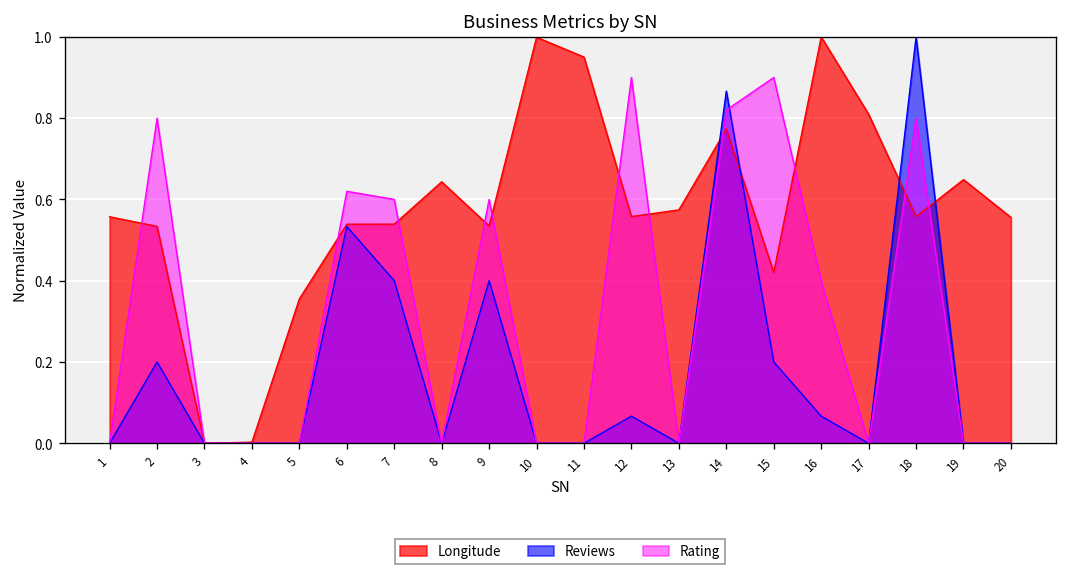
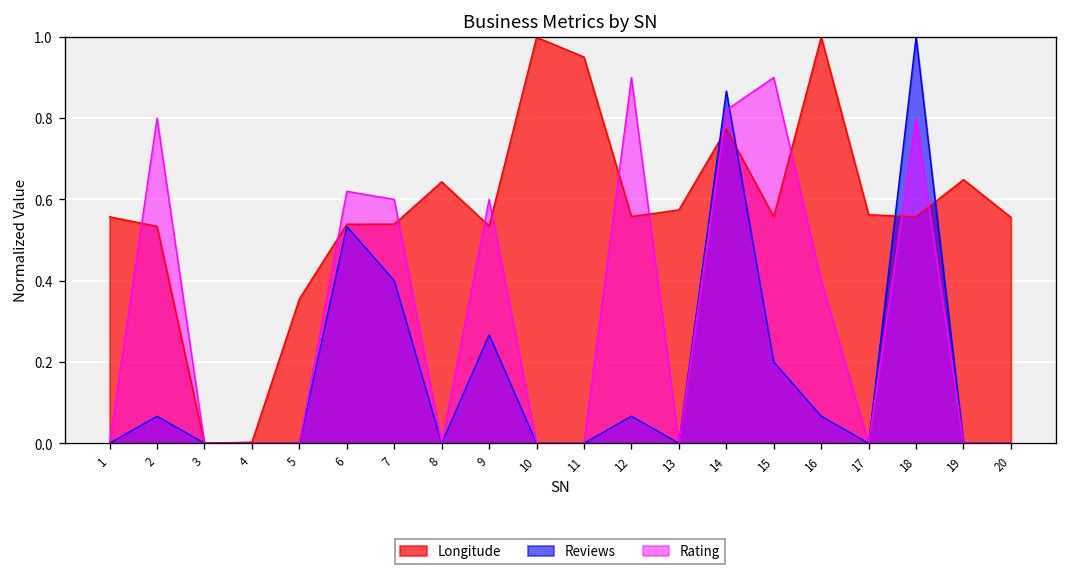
Reviews, 2: 0.20 -> 0.07
Reviews, 9: 0.40 -> 0.27
Longitude, 15: 0.42 -> 0.56
Longitude, 17: 0.81 -> 0.56
